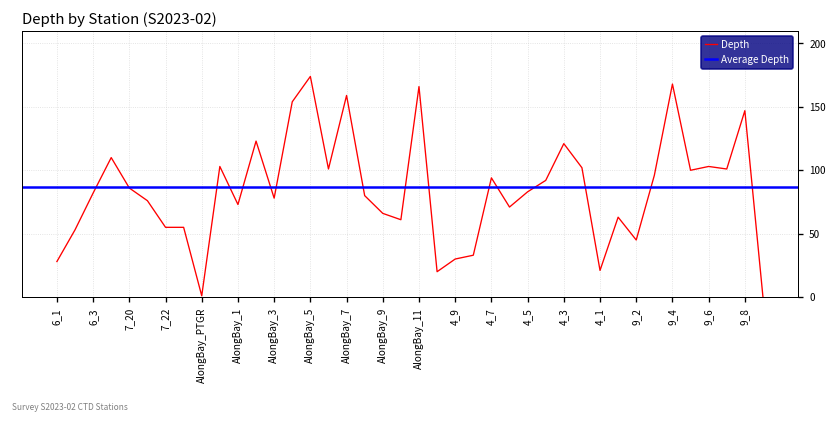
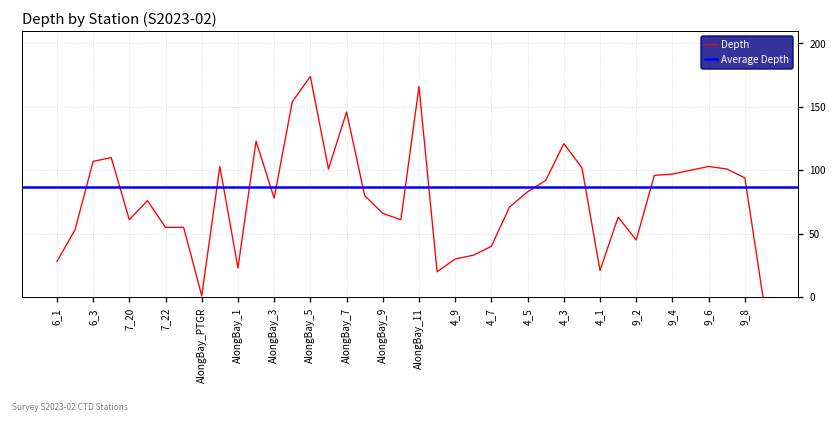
6_3: 82 -> 107
7_20: 86 -> 61
AlongBay_1: 73 -> 23
AlongBay_7: 159 -> 146
4_7: 94 -> 40
9_4: 168 -> 97
9_8: 147 -> 94
